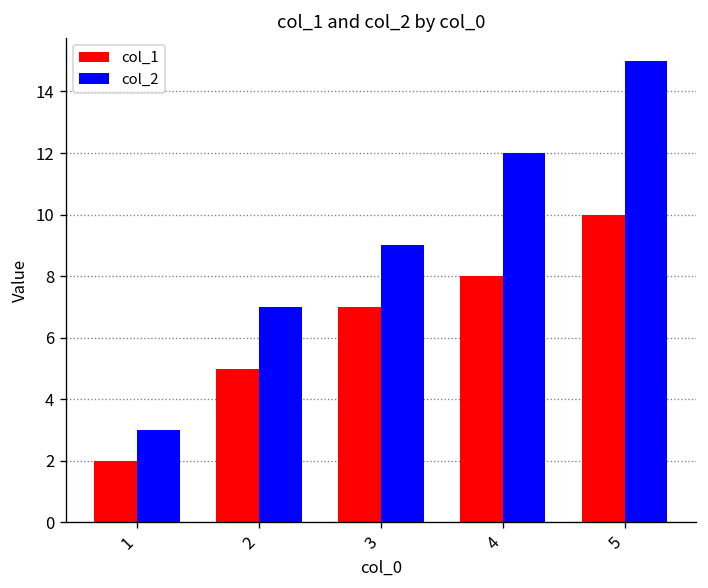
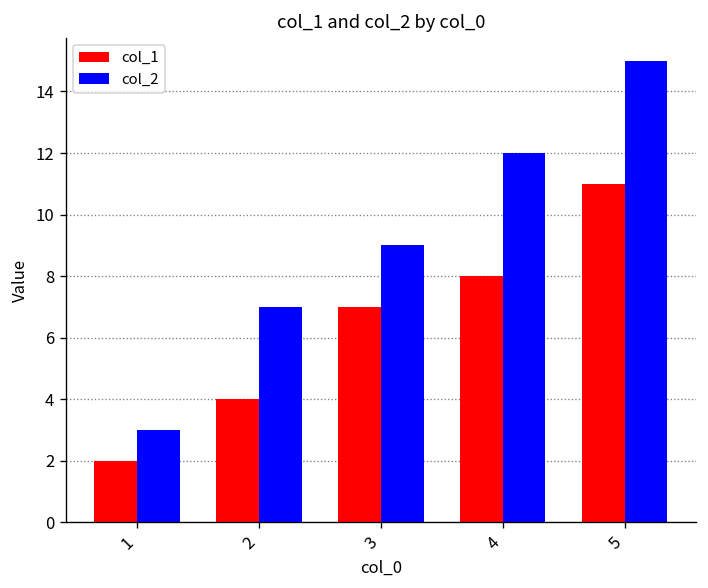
col_1, 2: 5 -> 4
col_1, 5: 10 -> 11
